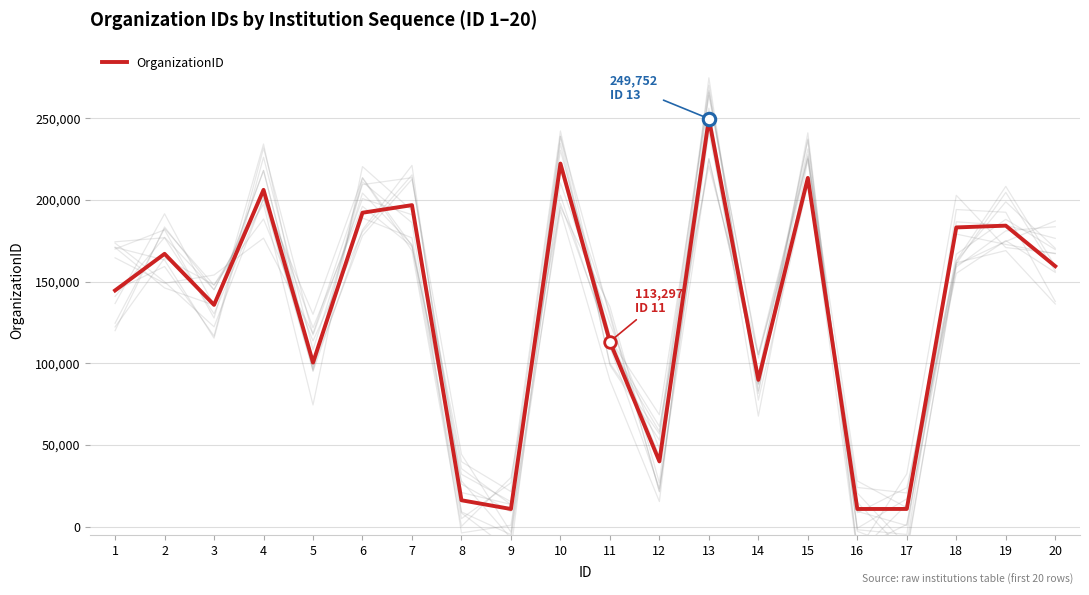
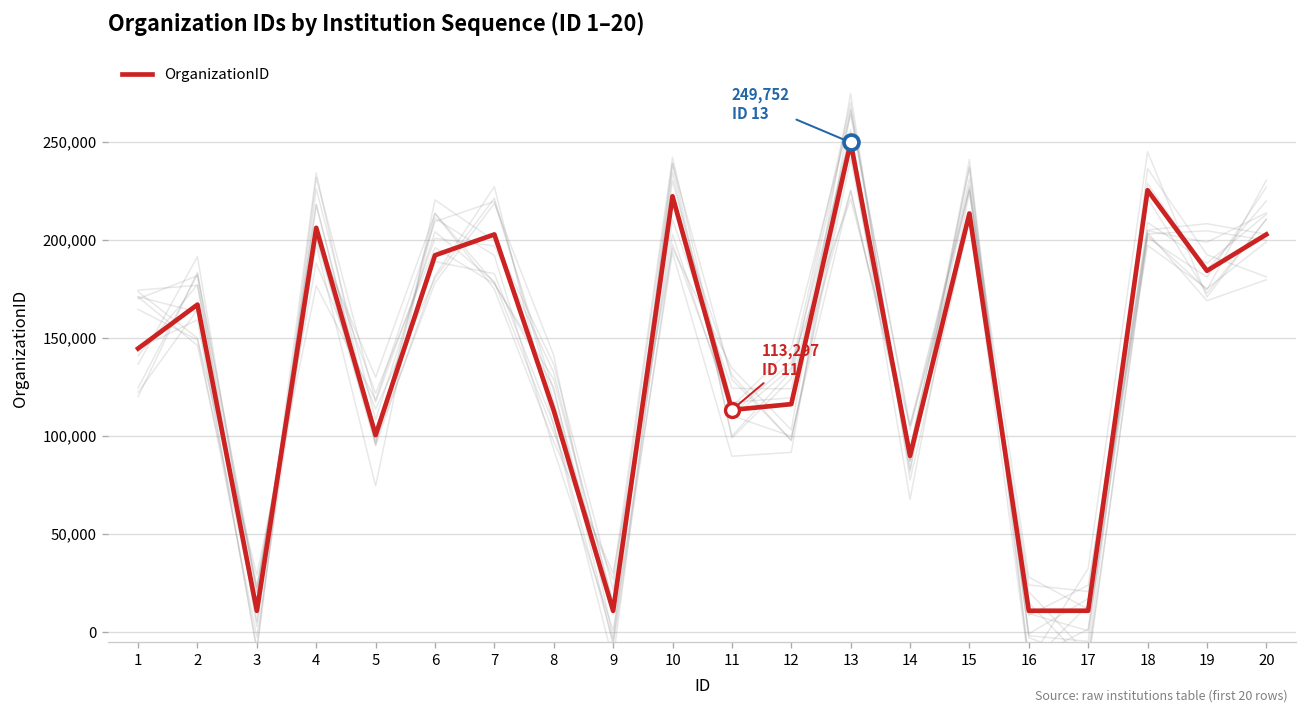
OrganizationID, 3: 136,000 -> 11,000
OrganizationID, 7: 197,000 -> 203,000
OrganizationID, 8: 16,000 -> 113,000
OrganizationID, 12: 40,000 -> 116,000
OrganizationID, 18: 183,000 -> 225,000
OrganizationID, 20: 159,000 -> 203,000
